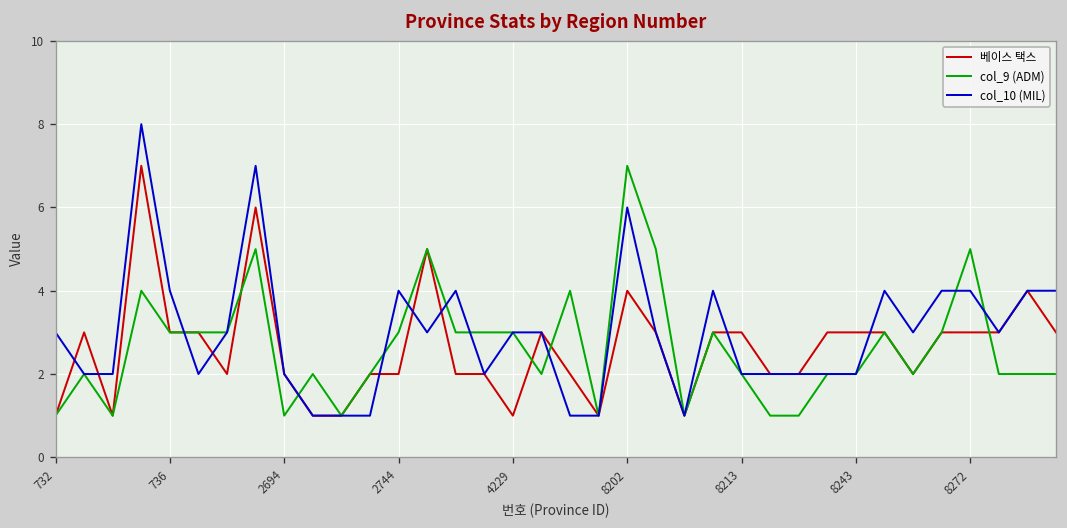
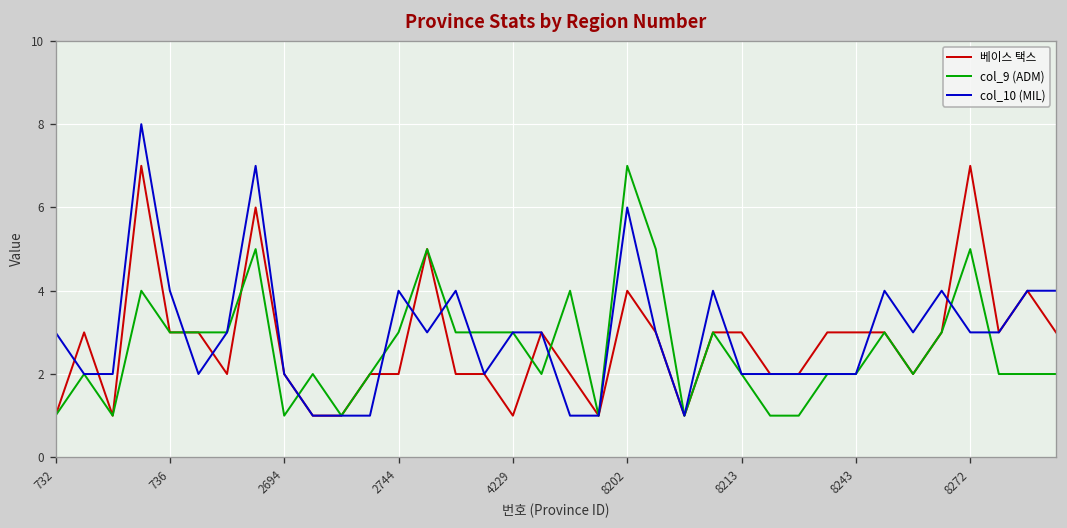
베이스 택스, 8272: 3 -> 7
col_10 (MIL), 8272: 4 -> 3
